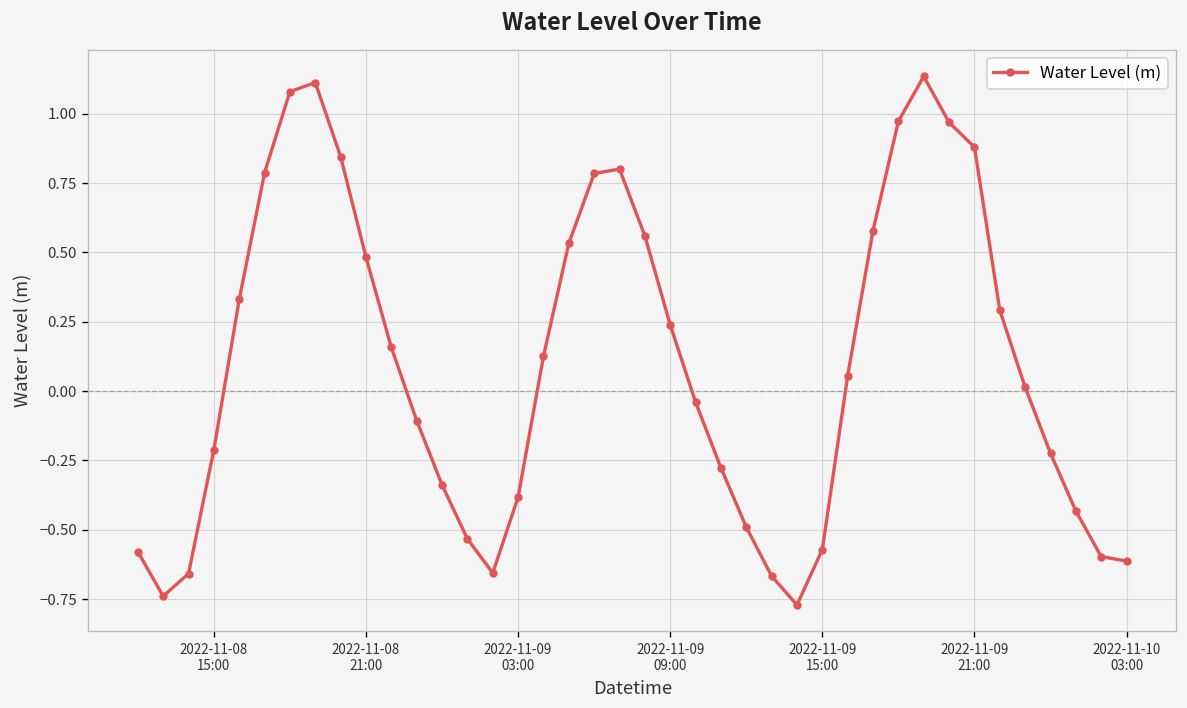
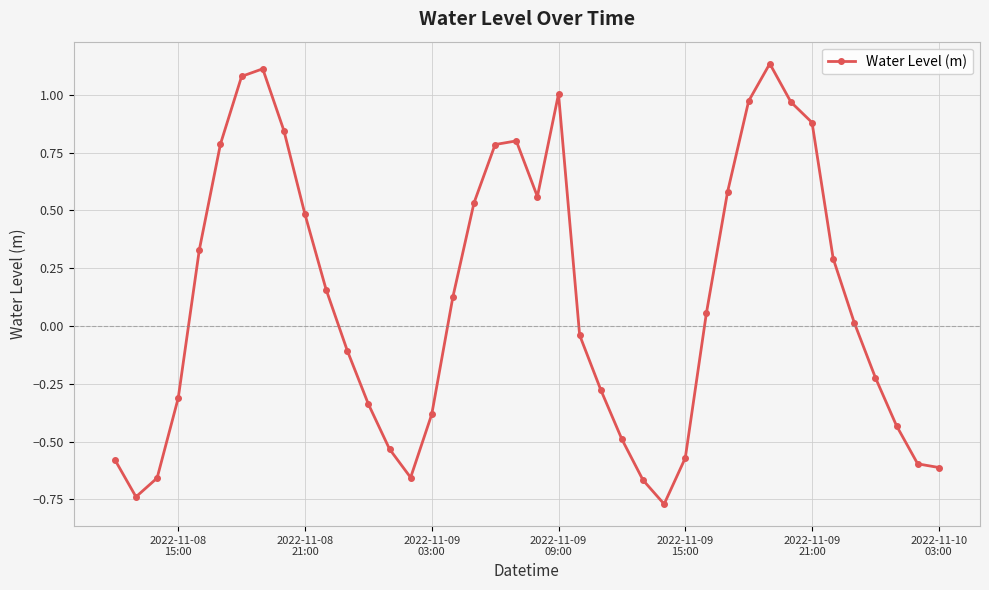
2022-11-08 15:00: -0.21 -> -0.31
2022-11-09 09:00: 0.24 -> 1.00
